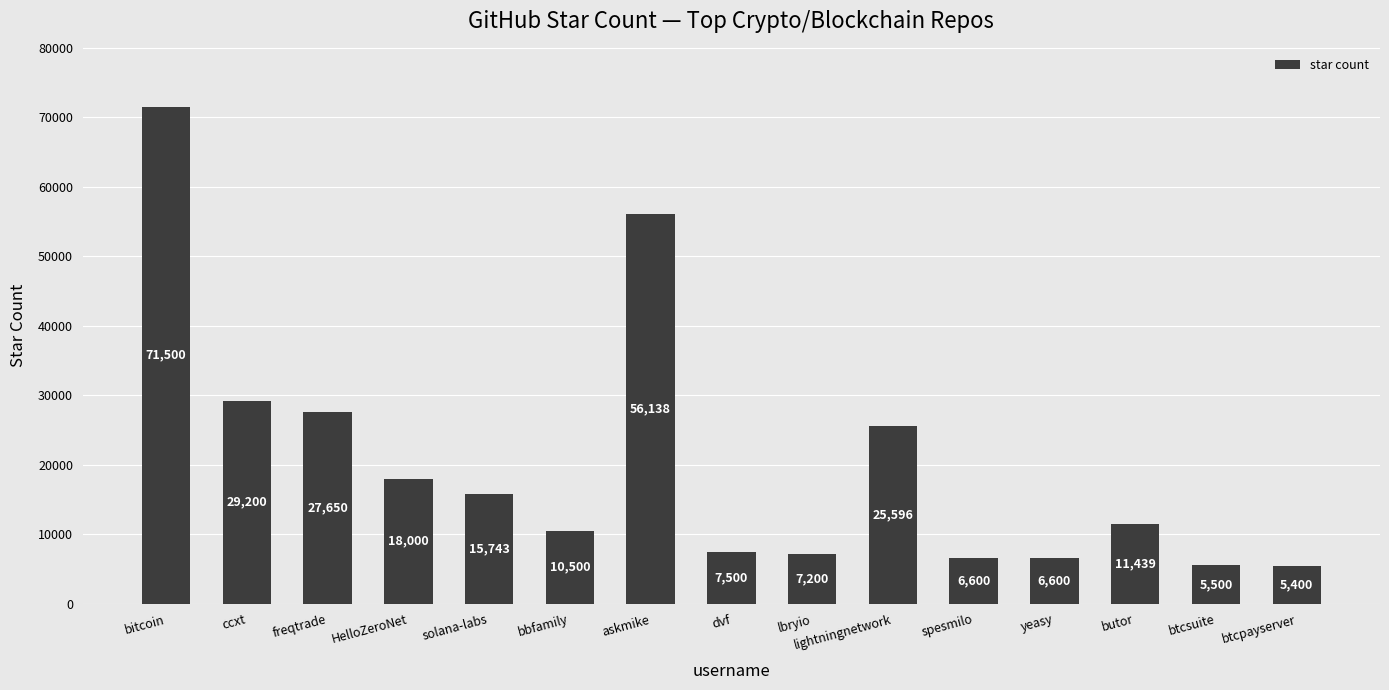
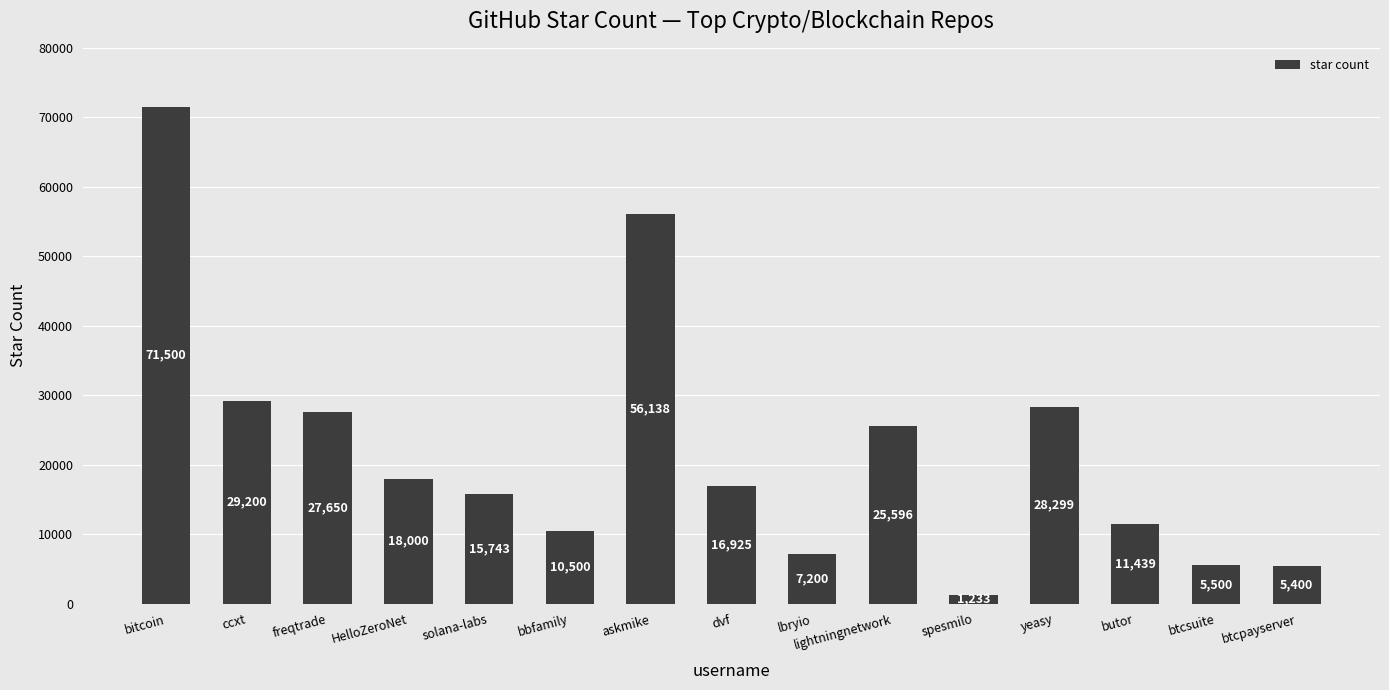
dvf: 7,500 -> 16,925
spesmilo: 6,600 -> 1,233
yeasy: 6,600 -> 28,299
